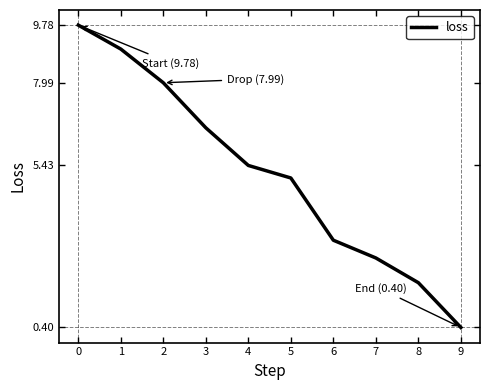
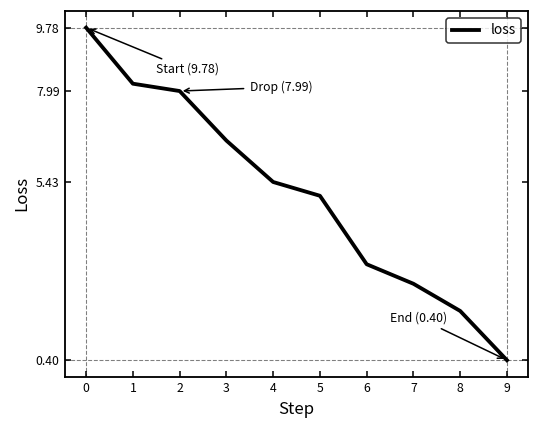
1: 9.0 -> 8.2
